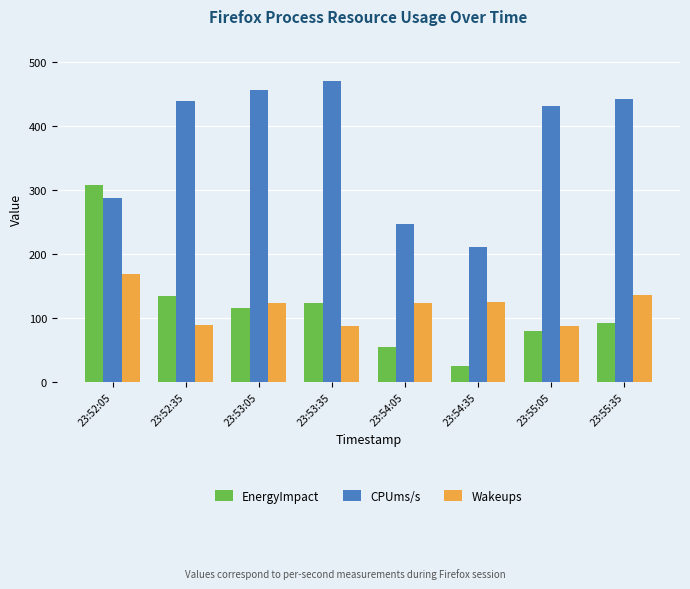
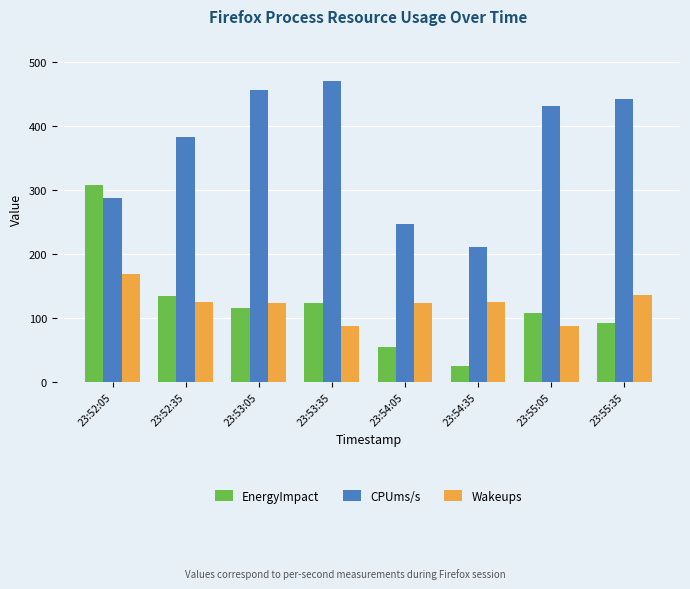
CPUms/s, 23:52:35: 440 -> 380
Wakeups, 23:52:35: 90 -> 130
EnergyImpact, 23:55:05: 80 -> 110
